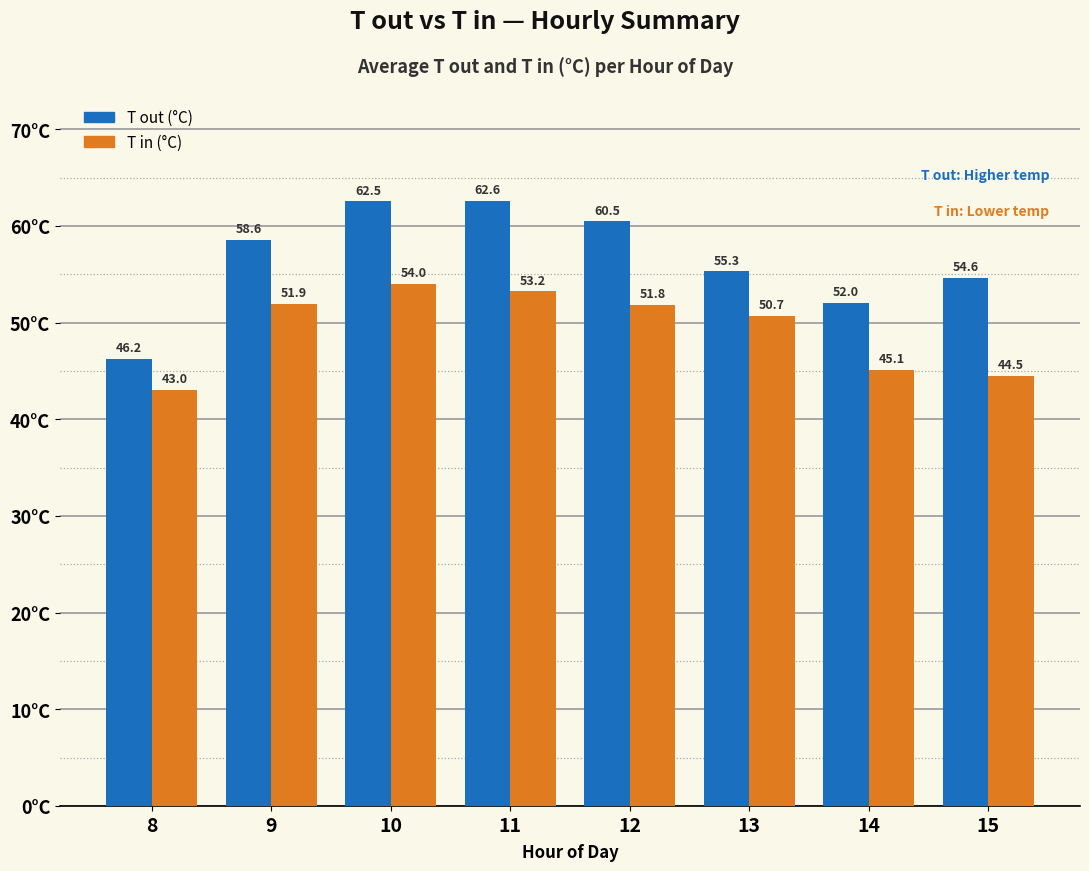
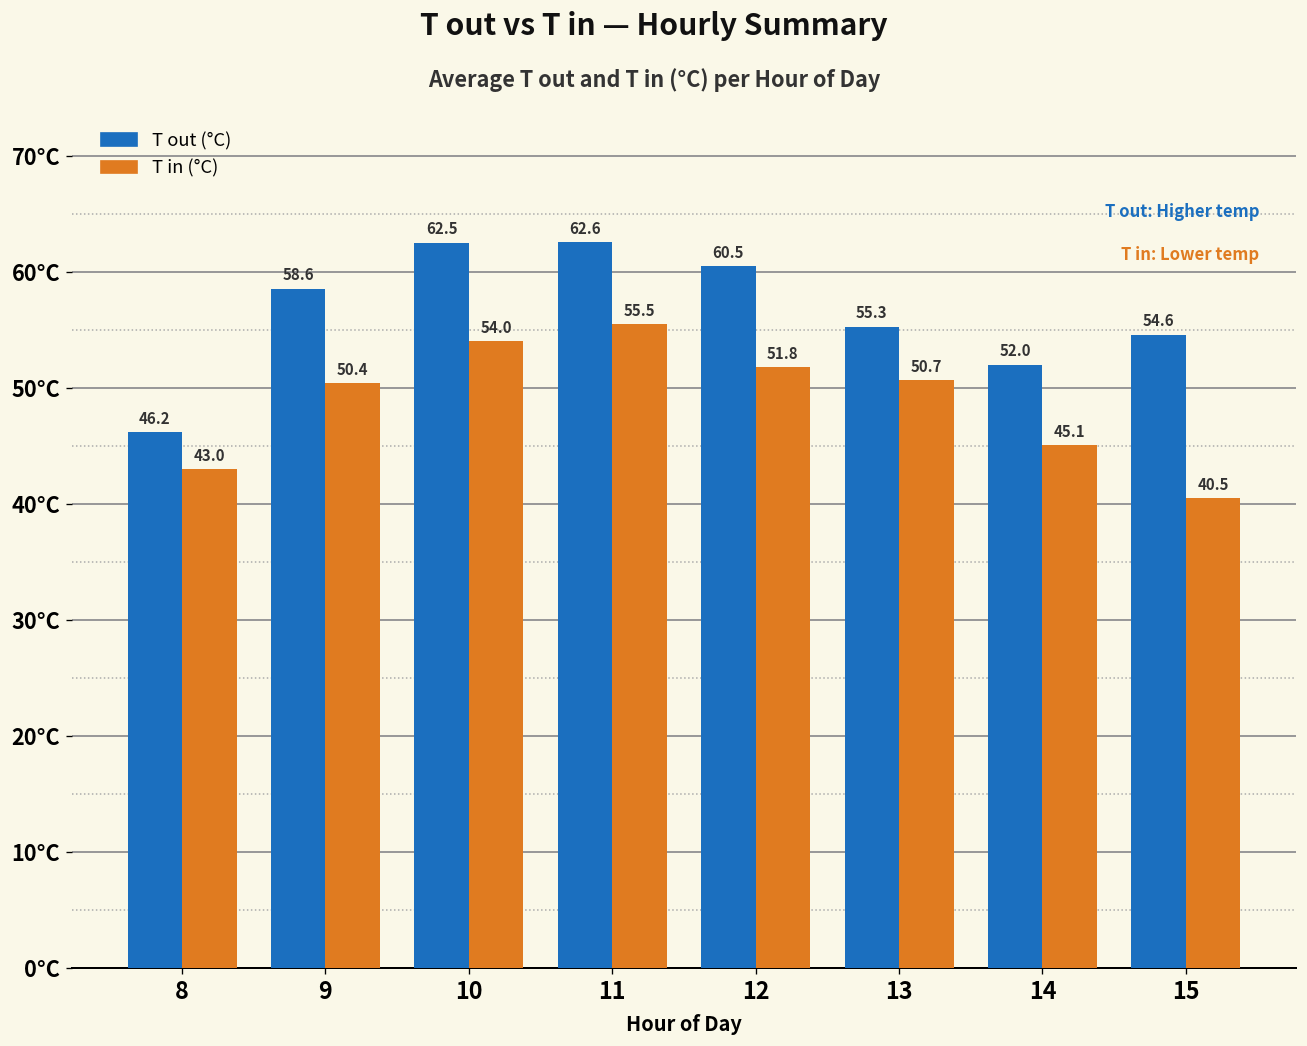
T in (°C), 9: 51.9 -> 50.4
T in (°C), 11: 53.2 -> 55.5
T in (°C), 15: 44.5 -> 40.5
